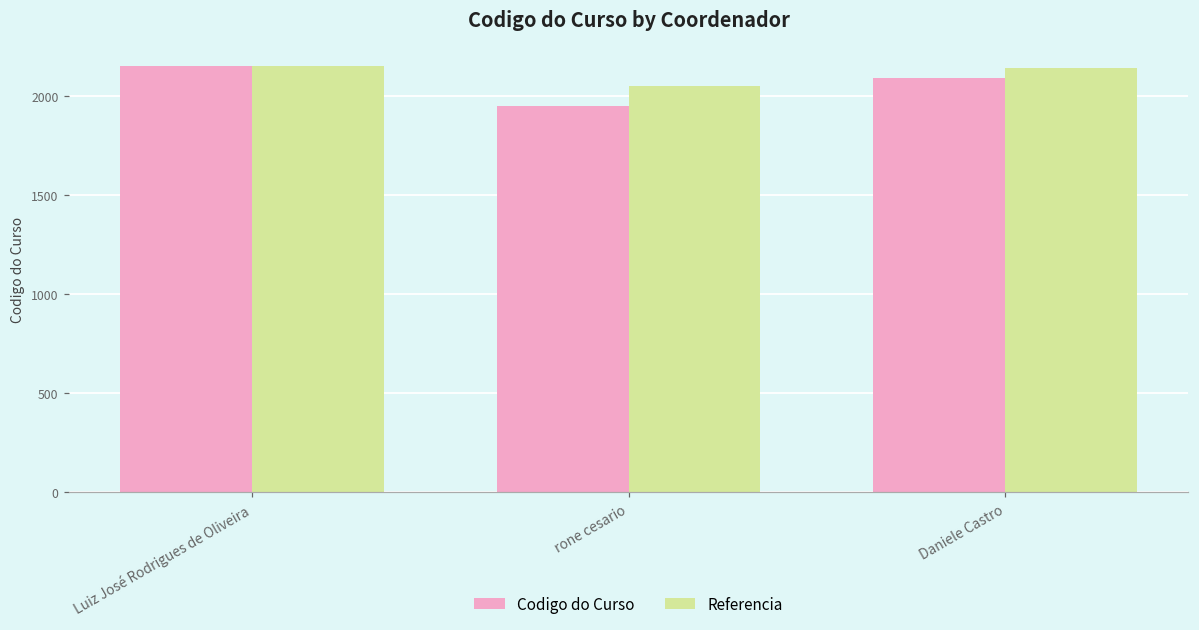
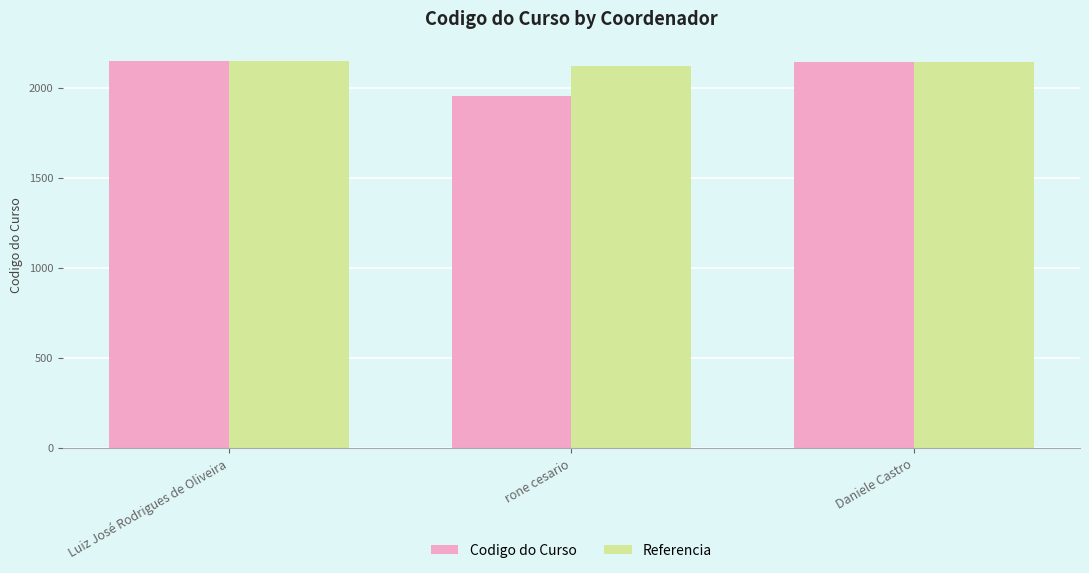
Referencia, rone cesario: 2050 -> 2120
Codigo do Curso, Daniele Castro: 2090 -> 2140
